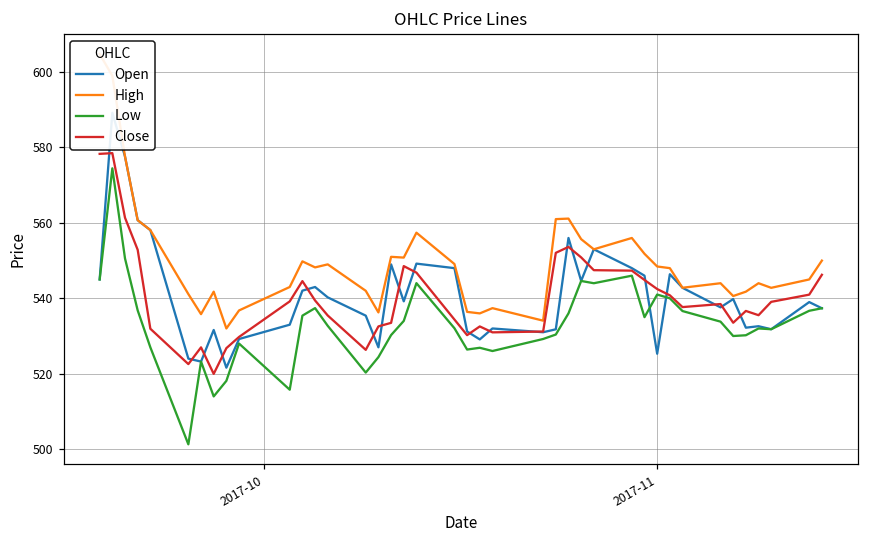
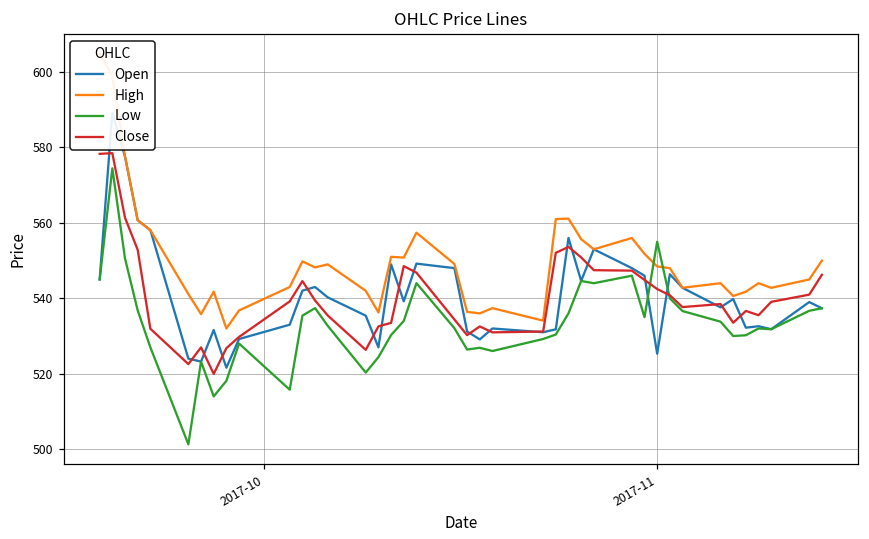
Low, 2017-11: 541 -> 555
